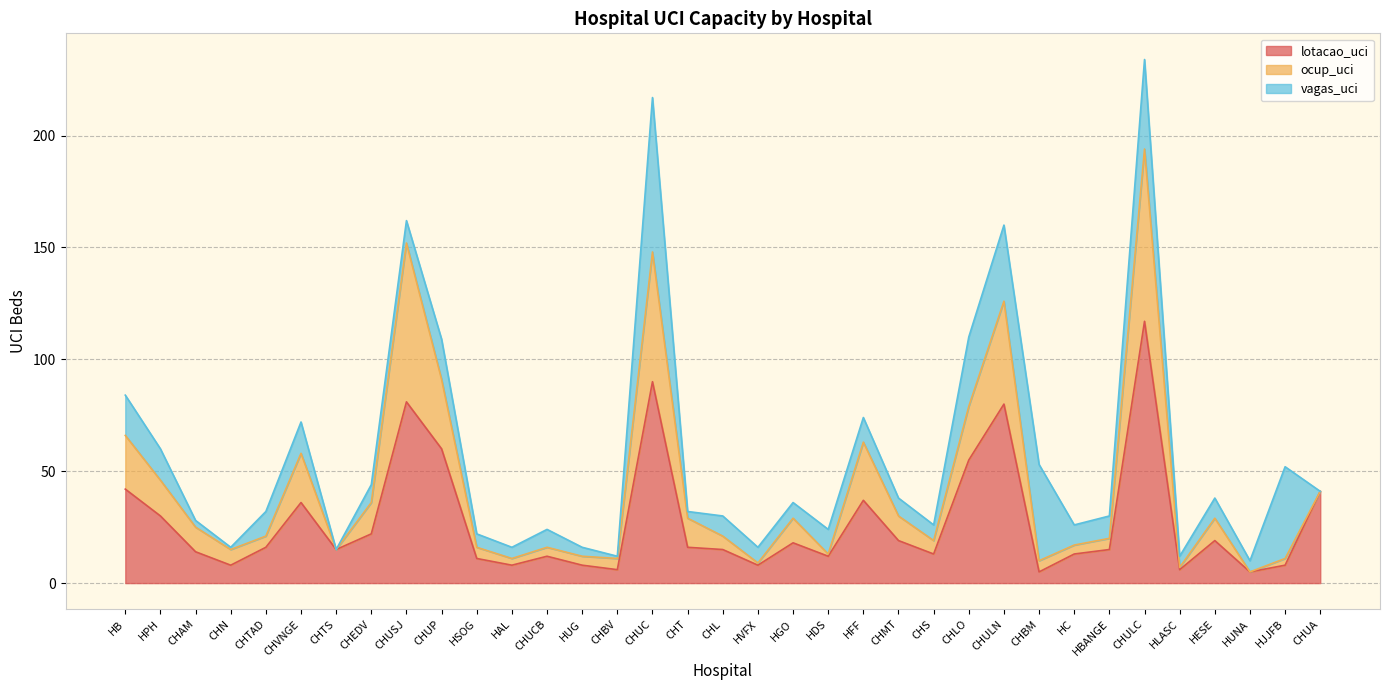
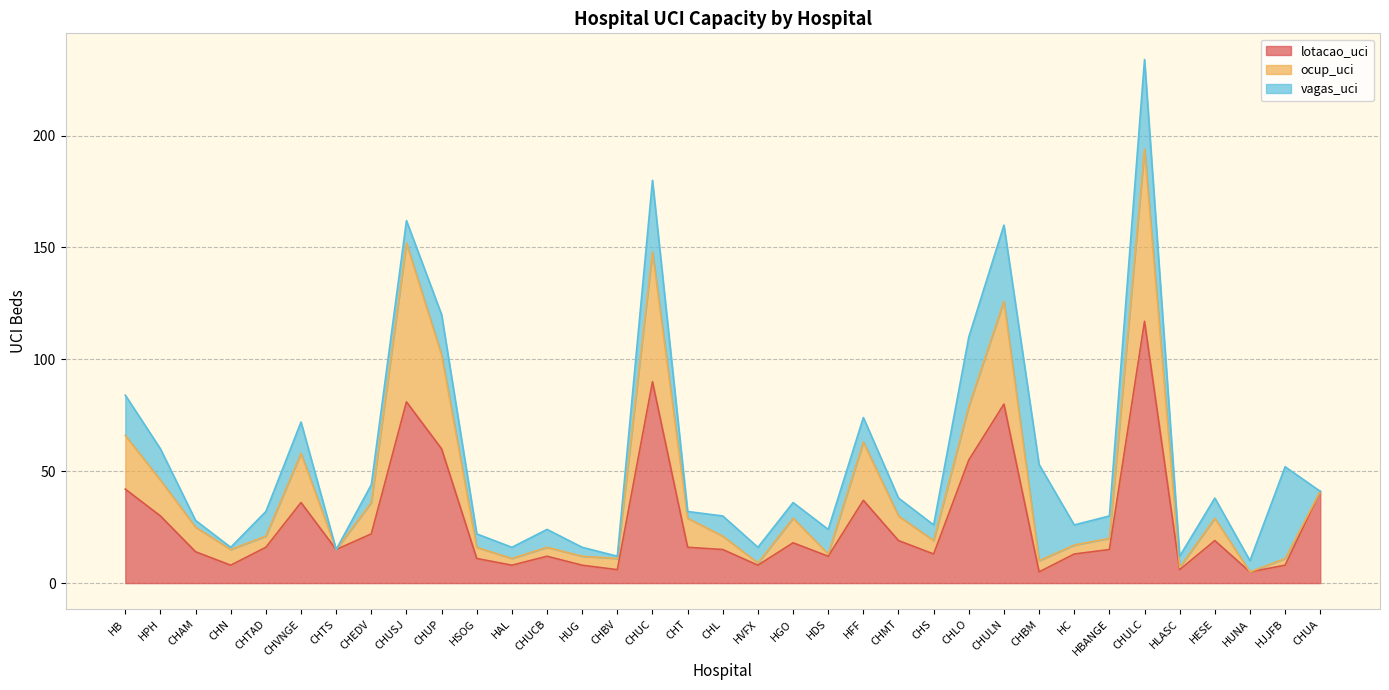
ocup_uci, CHUP: 31 -> 42
vagas_uci, CHUC: 69 -> 32
